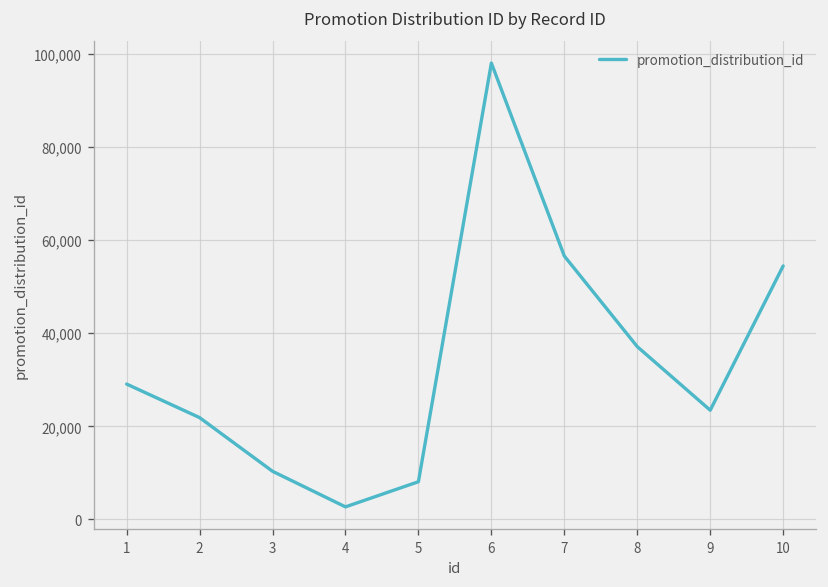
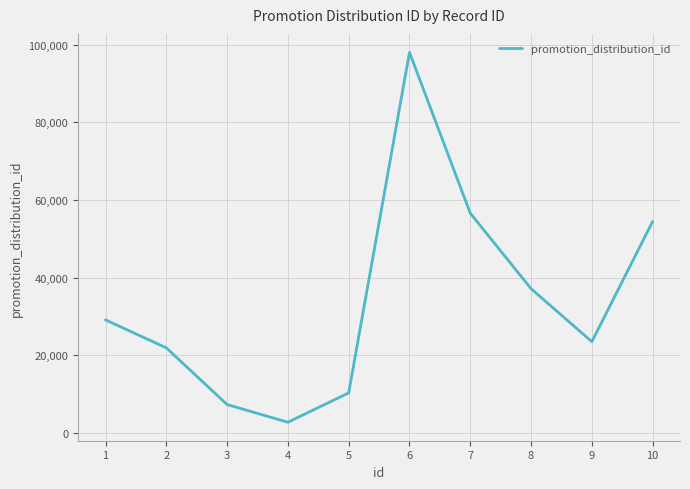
3: 10,000 -> 7,000
5: 8,000 -> 10,000
